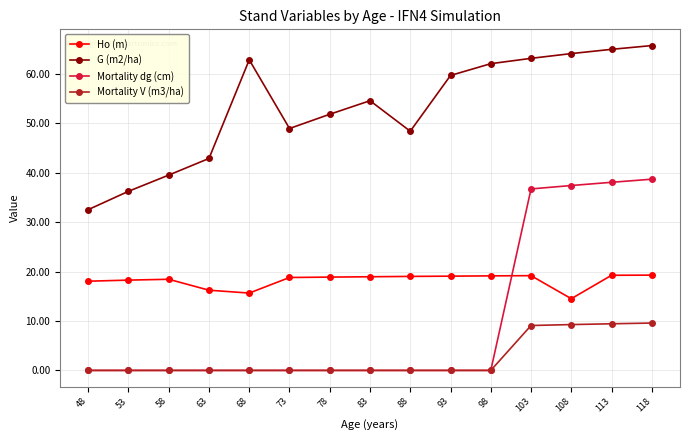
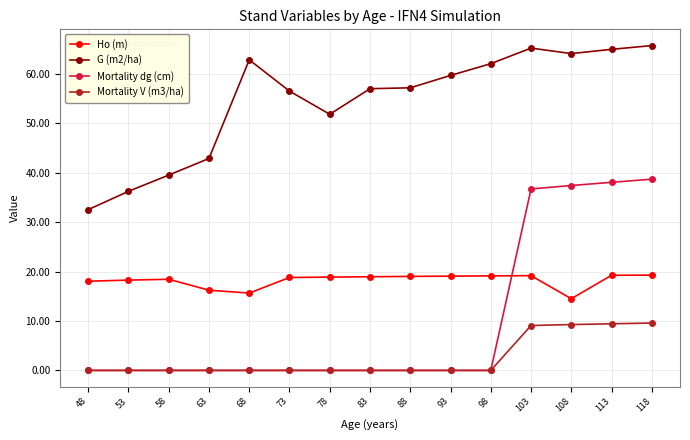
G (m2/ha), 73: 49 -> 56
G (m2/ha), 83: 55 -> 57
G (m2/ha), 88: 48 -> 57
G (m2/ha), 103: 63 -> 65
